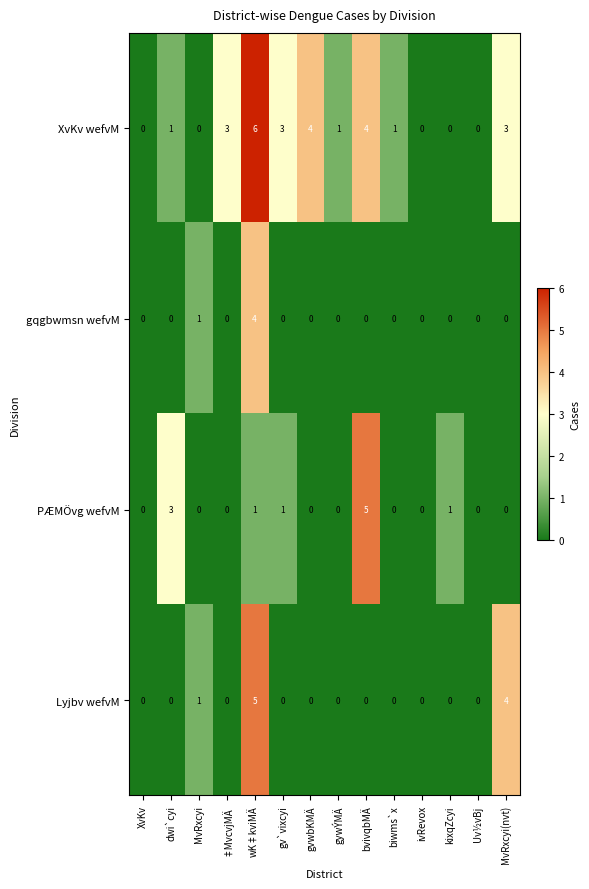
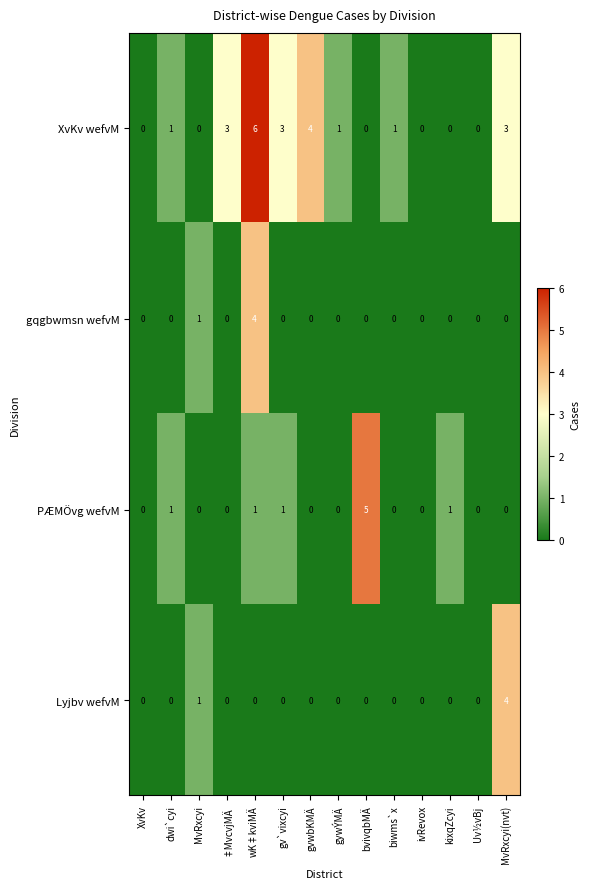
XvKv wefvM, bvivqbMÄ: 4 -> 0
PÆMÖvg wefvM, dwi`cyi: 3 -> 1
Lyjbv wefvM, wK‡kviMÄ: 5 -> 0
